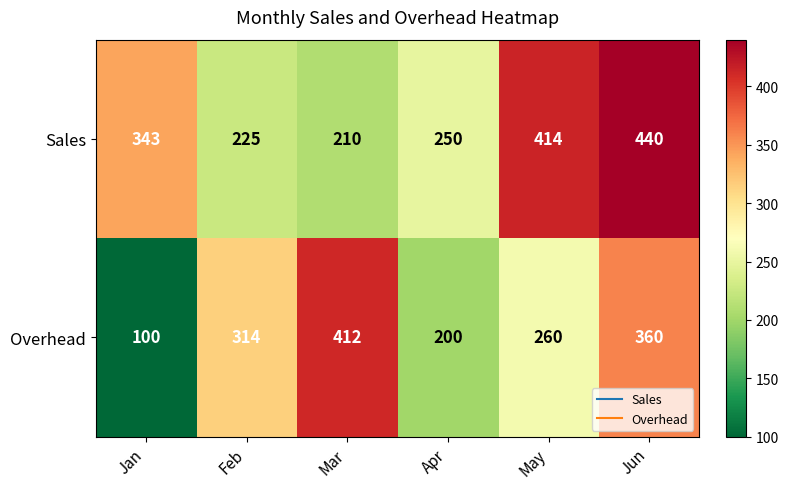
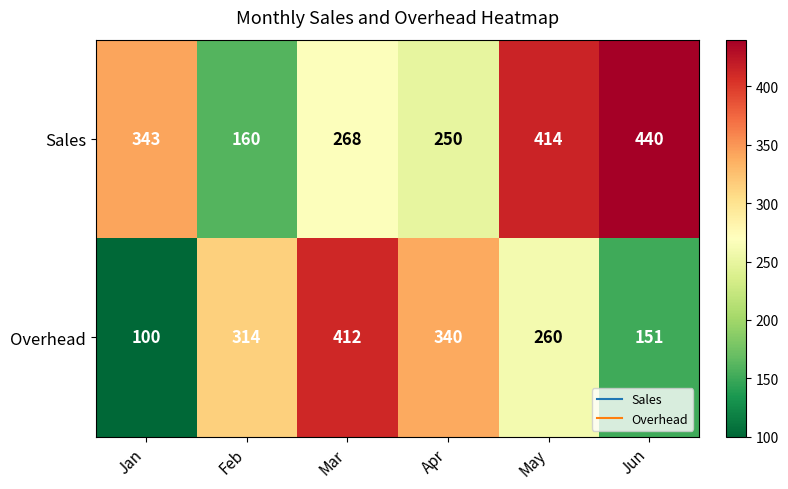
Sales, Feb: 225 -> 160
Sales, Mar: 210 -> 268
Overhead, Apr: 200 -> 340
Overhead, Jun: 360 -> 151
